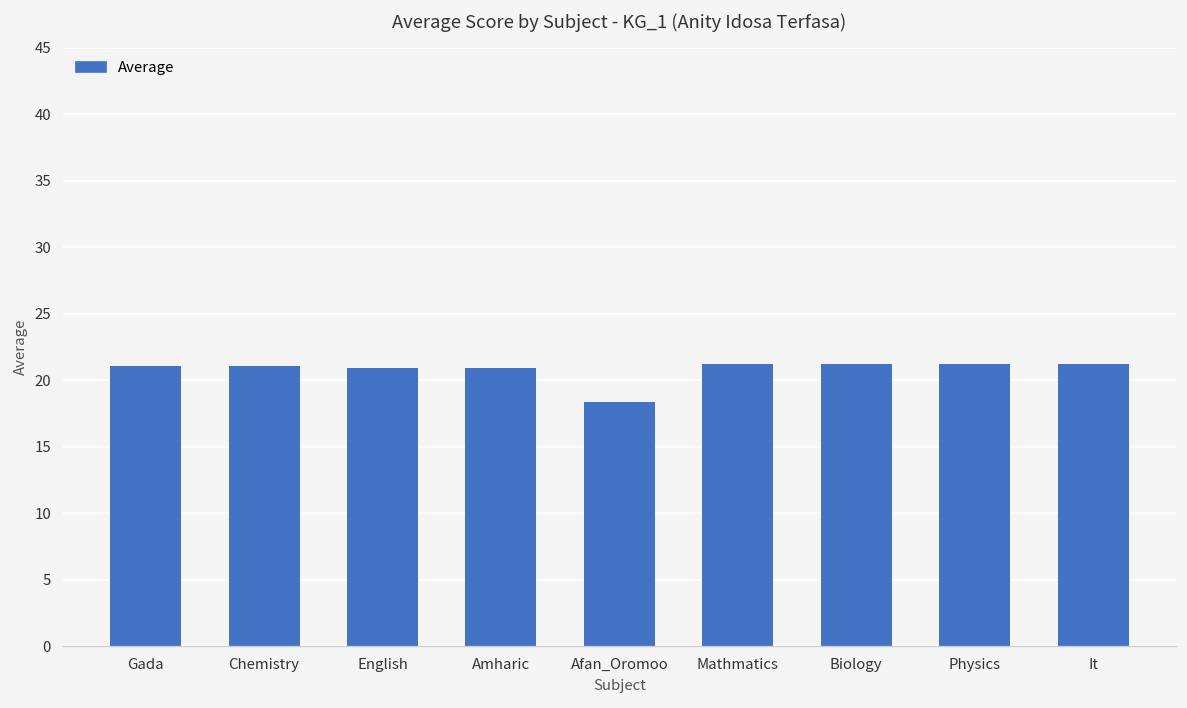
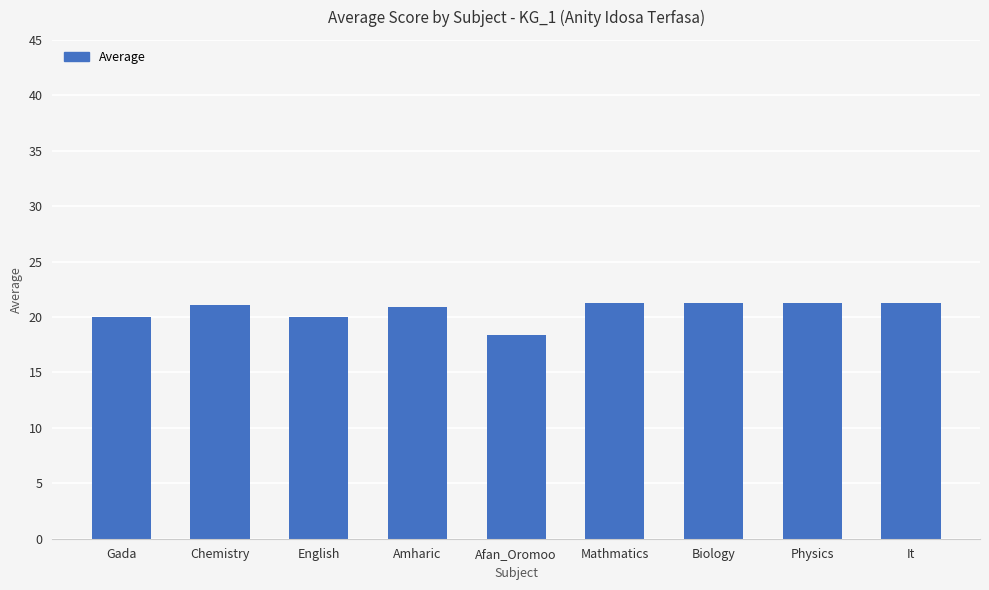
Gada: 21.1 -> 20.0
English: 20.9 -> 20.0
